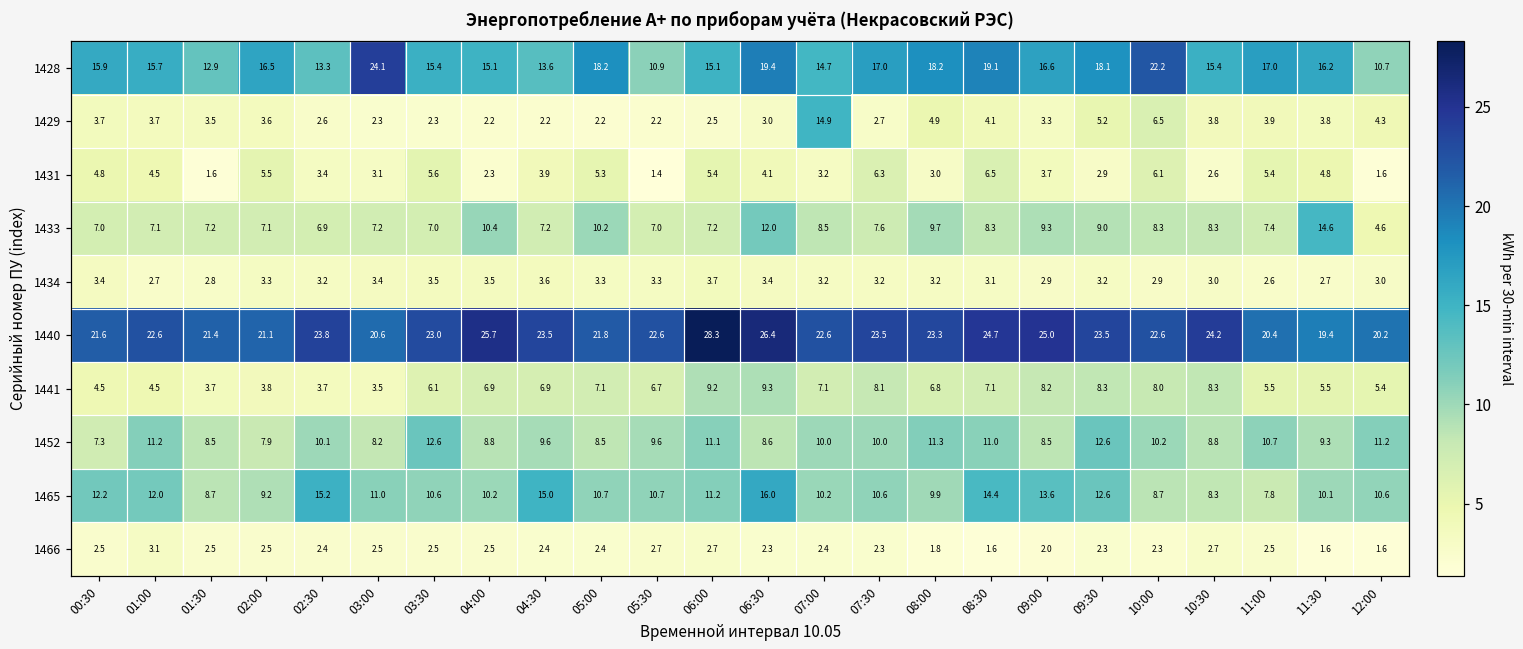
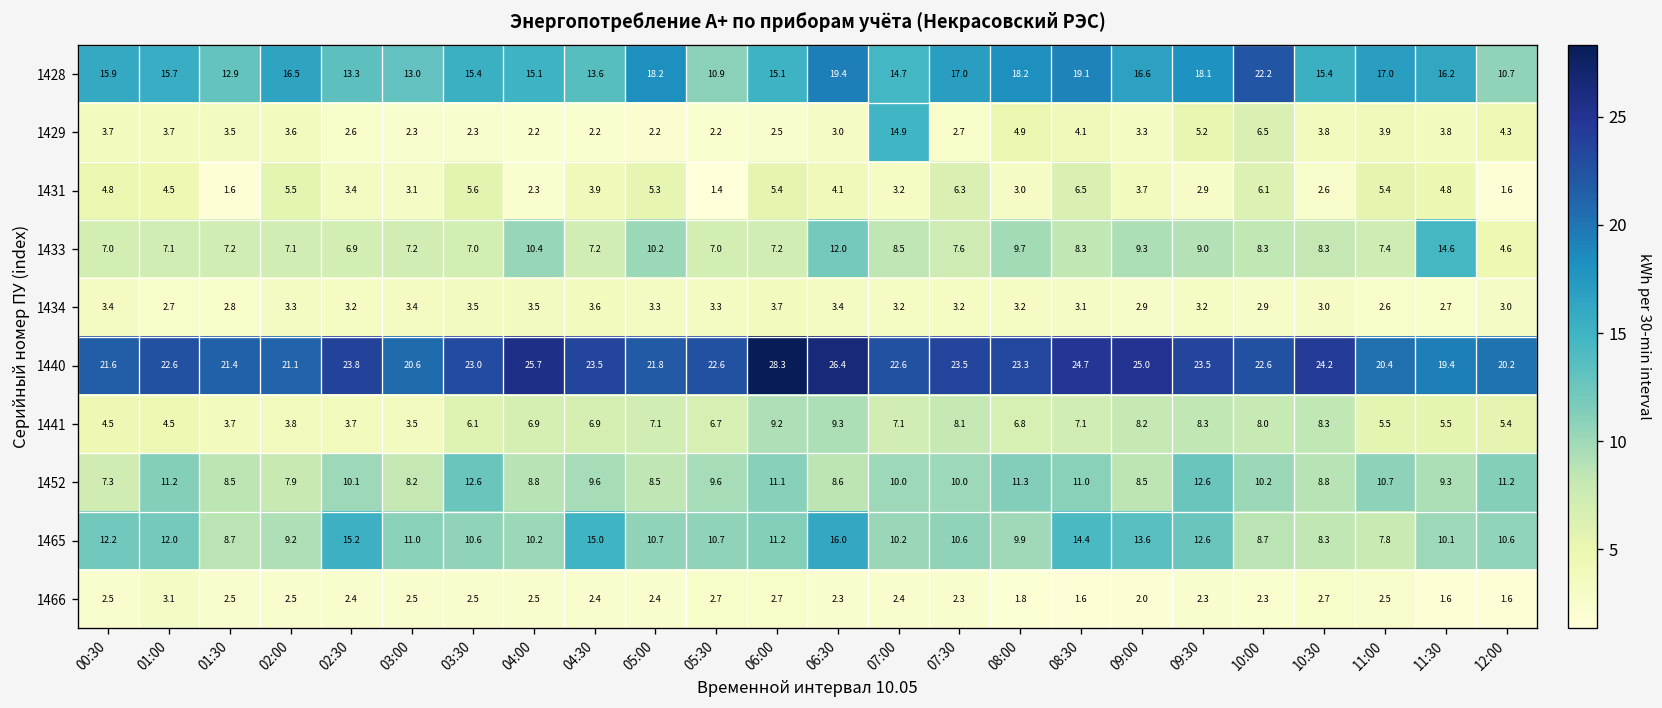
1428, 03:00: 24.1 -> 13.0
